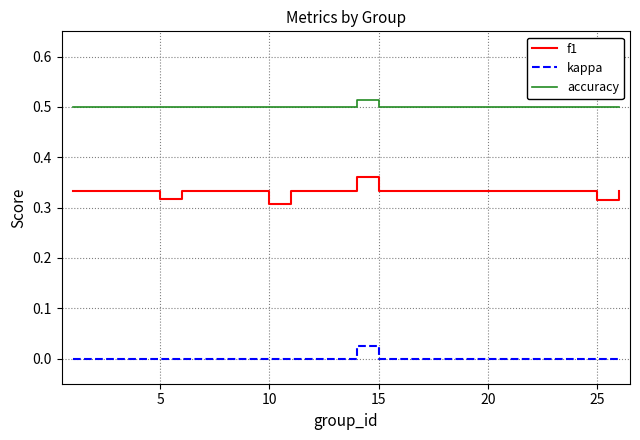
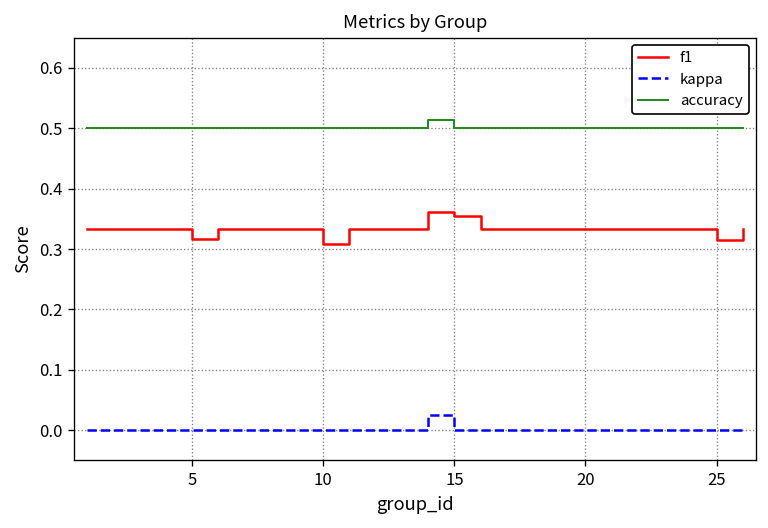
f1, 15: 0.33 -> 0.35
